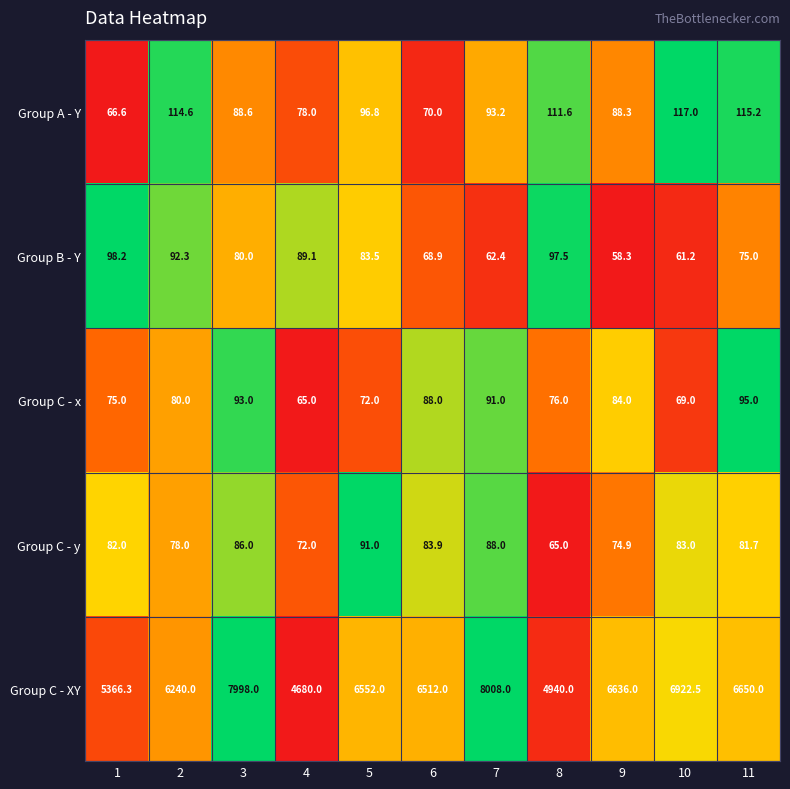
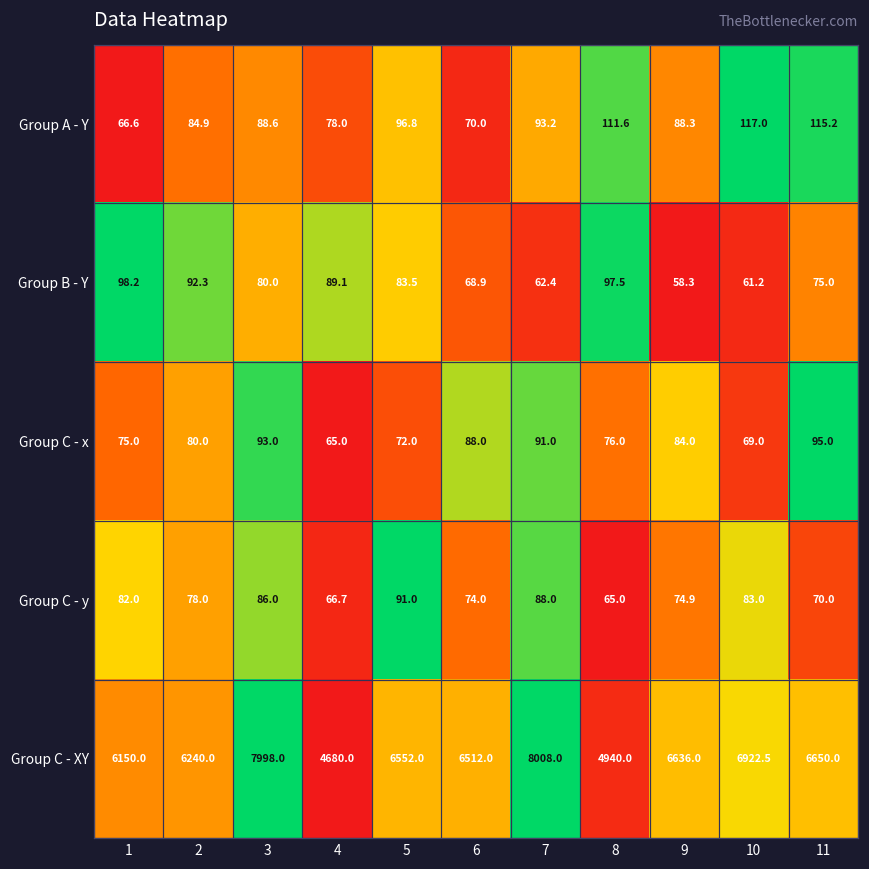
Group A - Y, 2: 114.6 -> 84.9
Group C - y, 4: 72.0 -> 66.7
Group C - y, 6: 83.9 -> 74.0
Group C - y, 11: 81.7 -> 70.0
Group C - XY, 1: 5366.3 -> 6150.0
